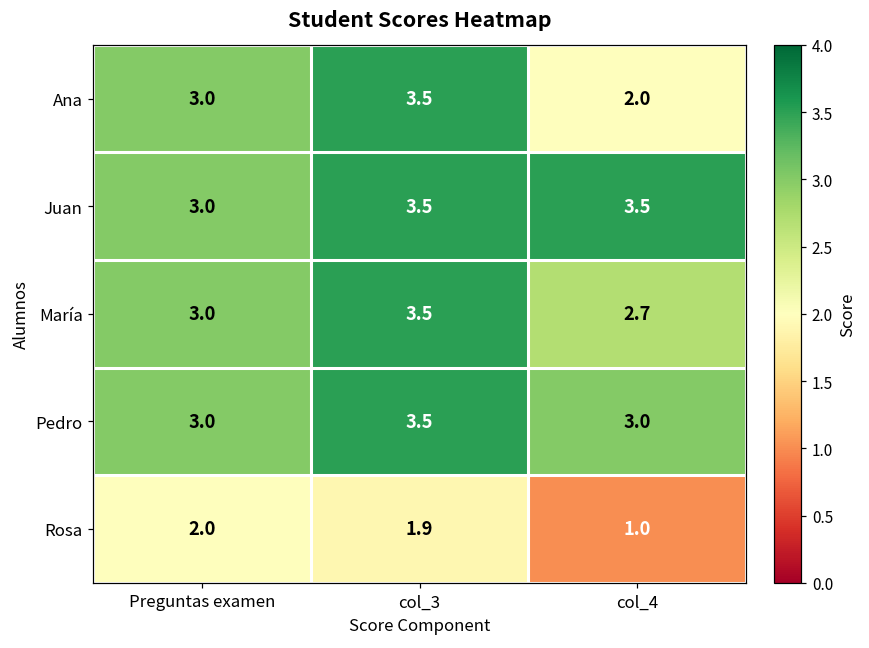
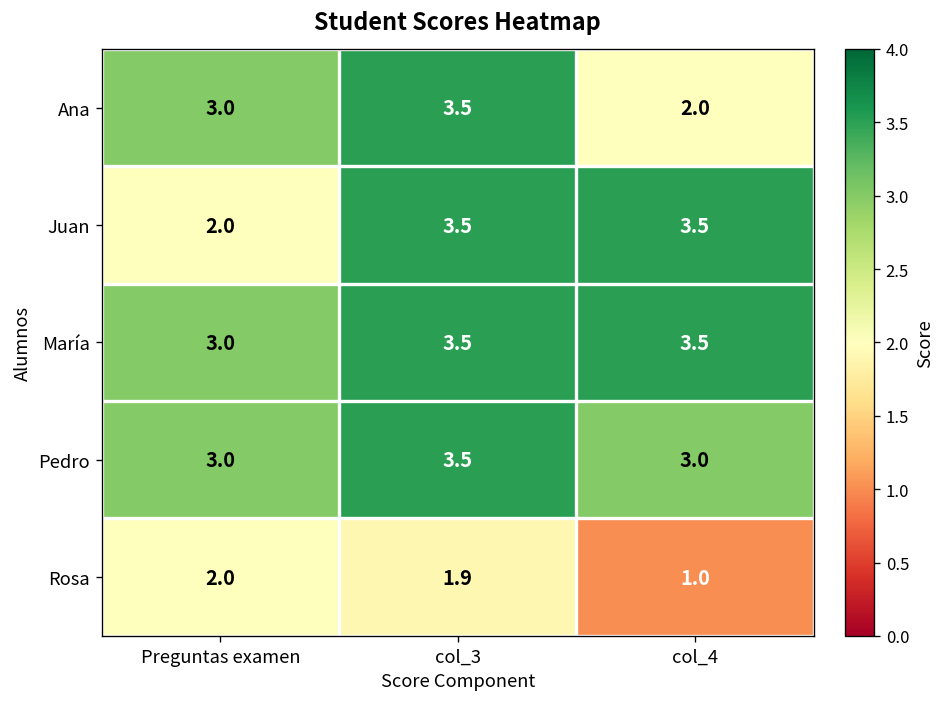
Juan, Preguntas examen: 3.0 -> 2.0
María, col_4: 2.7 -> 3.5
